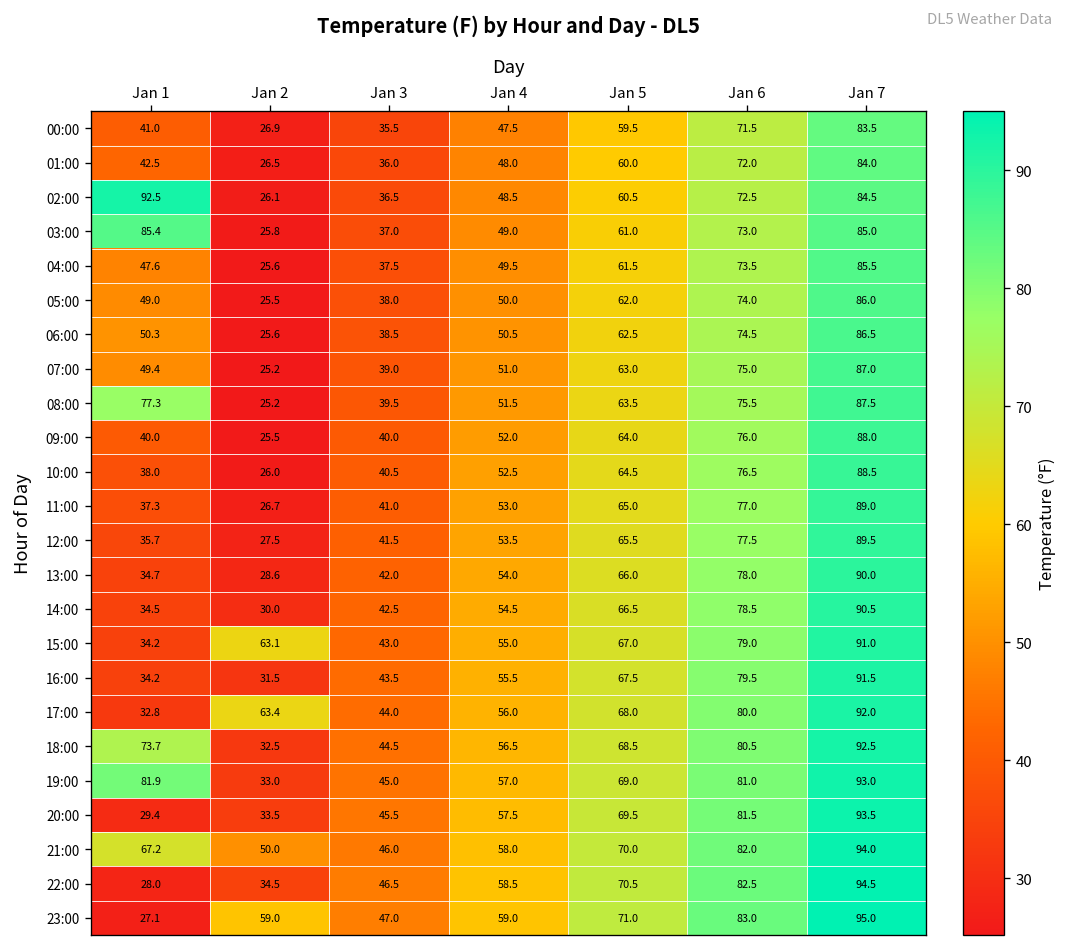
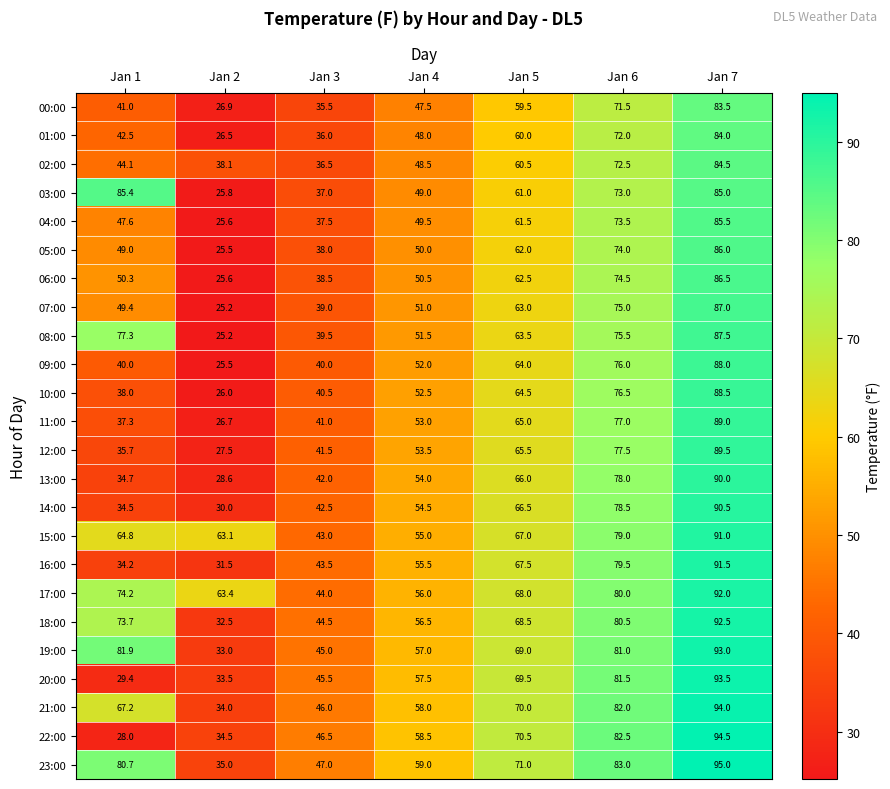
02:00, Jan 1: 92.5 -> 44.1
02:00, Jan 2: 26.1 -> 38.1
15:00, Jan 1: 34.2 -> 64.8
17:00, Jan 1: 32.8 -> 74.2
21:00, Jan 2: 50.0 -> 34.0
23:00, Jan 1: 27.1 -> 80.7
23:00, Jan 2: 59.0 -> 35.0
